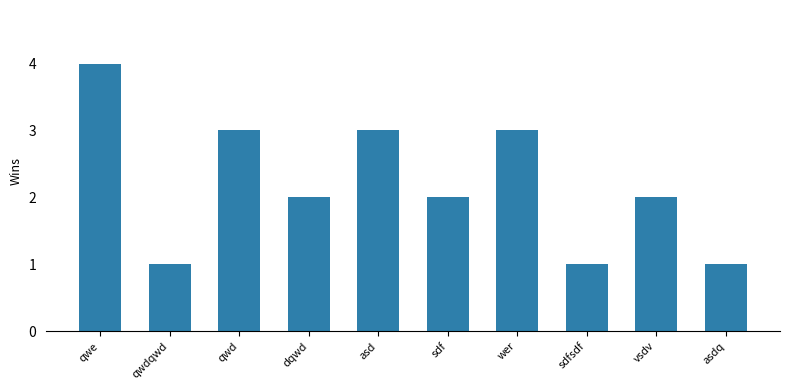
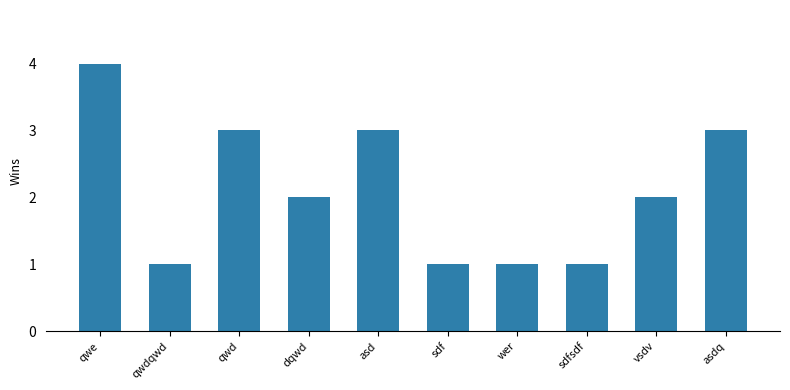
sdf: 2 -> 1
wer: 3 -> 1
asdq: 1 -> 3
